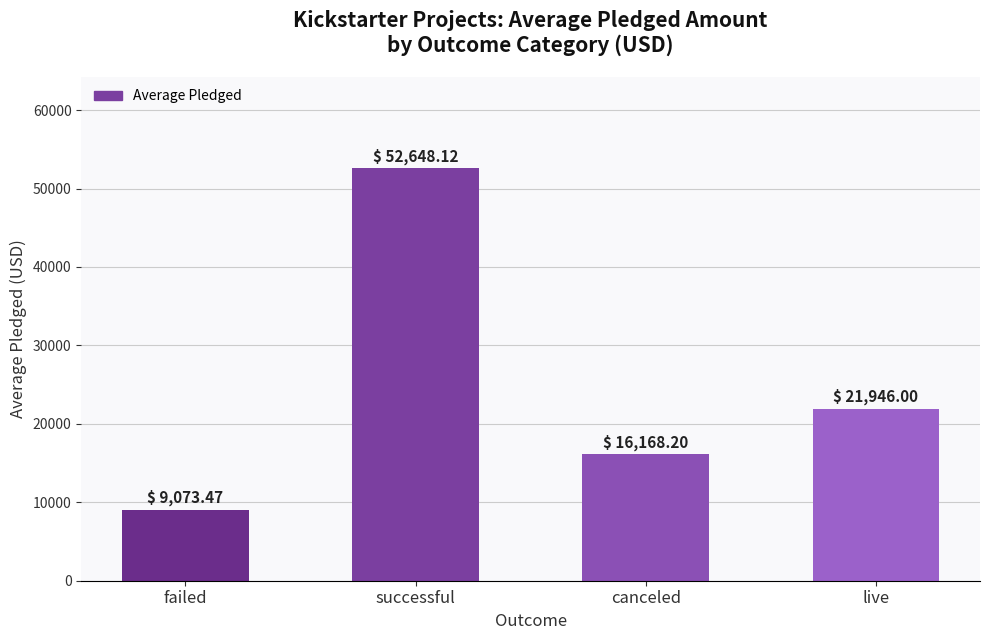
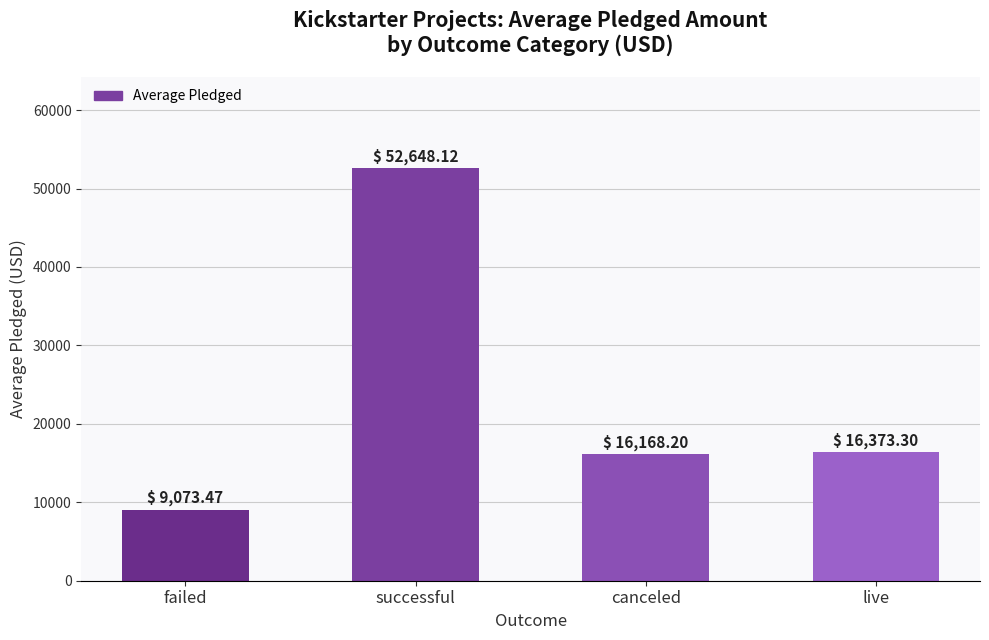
live: 21,946.00 -> 16,373.30
